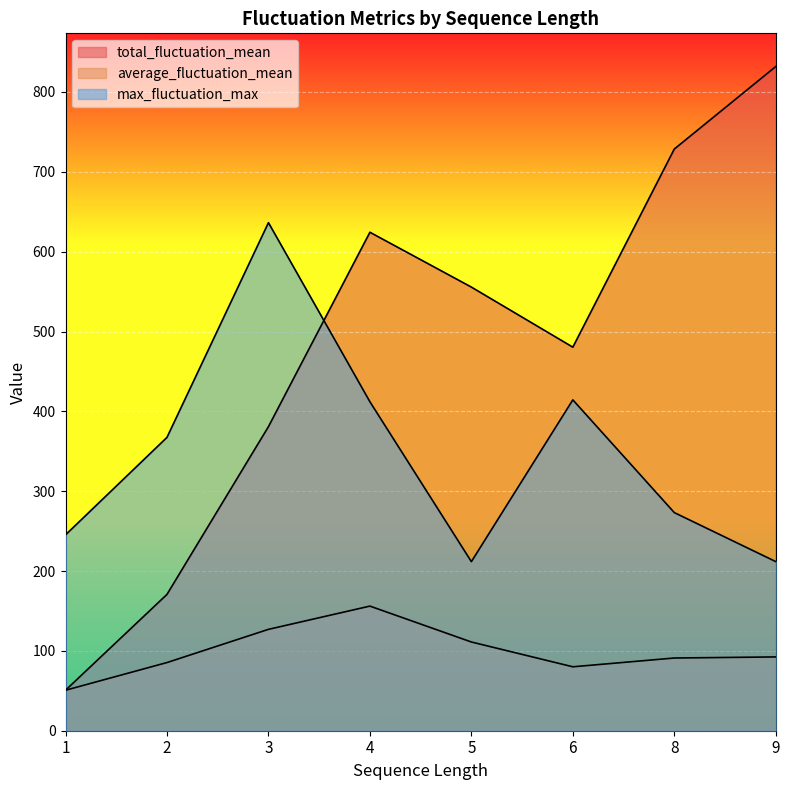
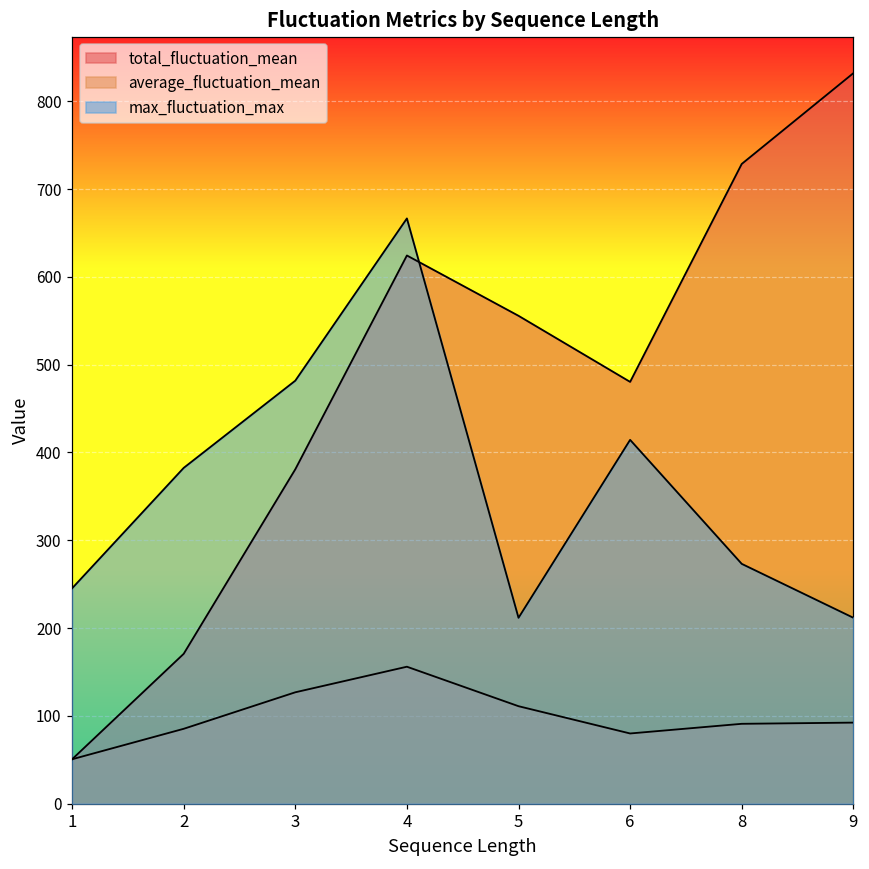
max_fluctuation_max, 2: 370 -> 380
max_fluctuation_max, 3: 640 -> 480
max_fluctuation_max, 4: 410 -> 670
